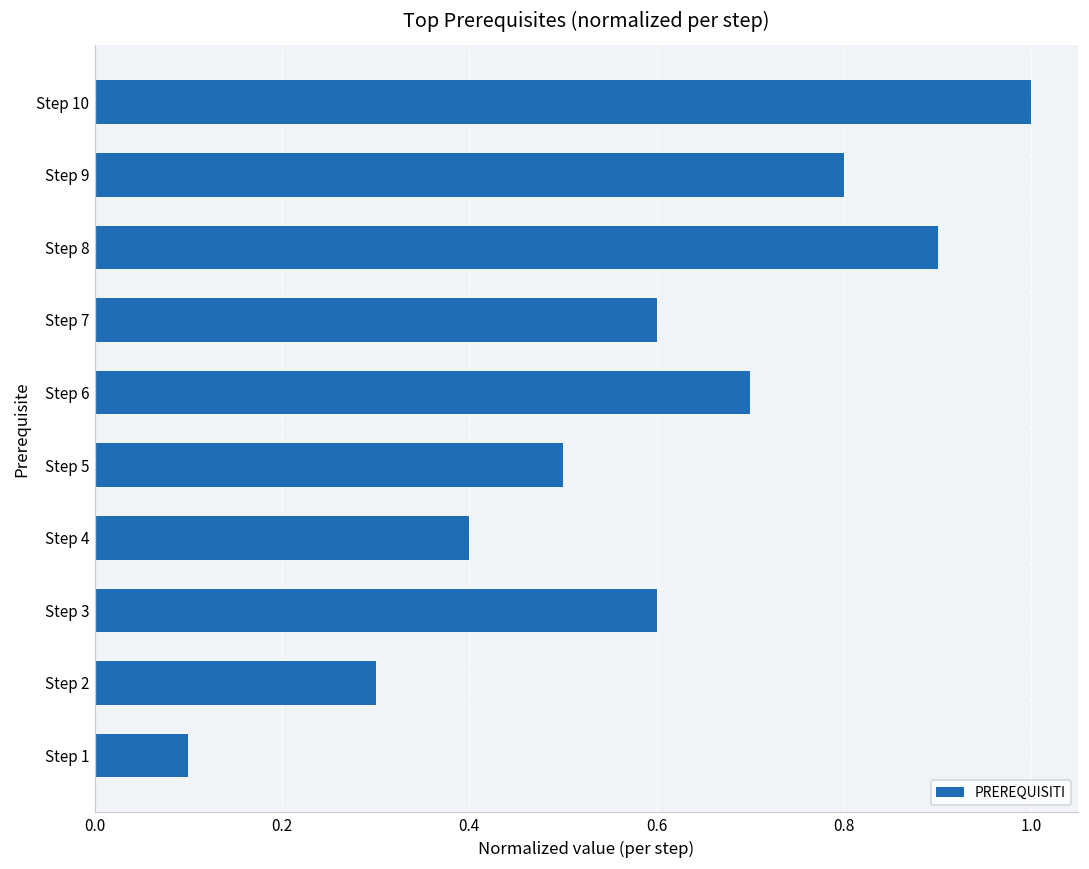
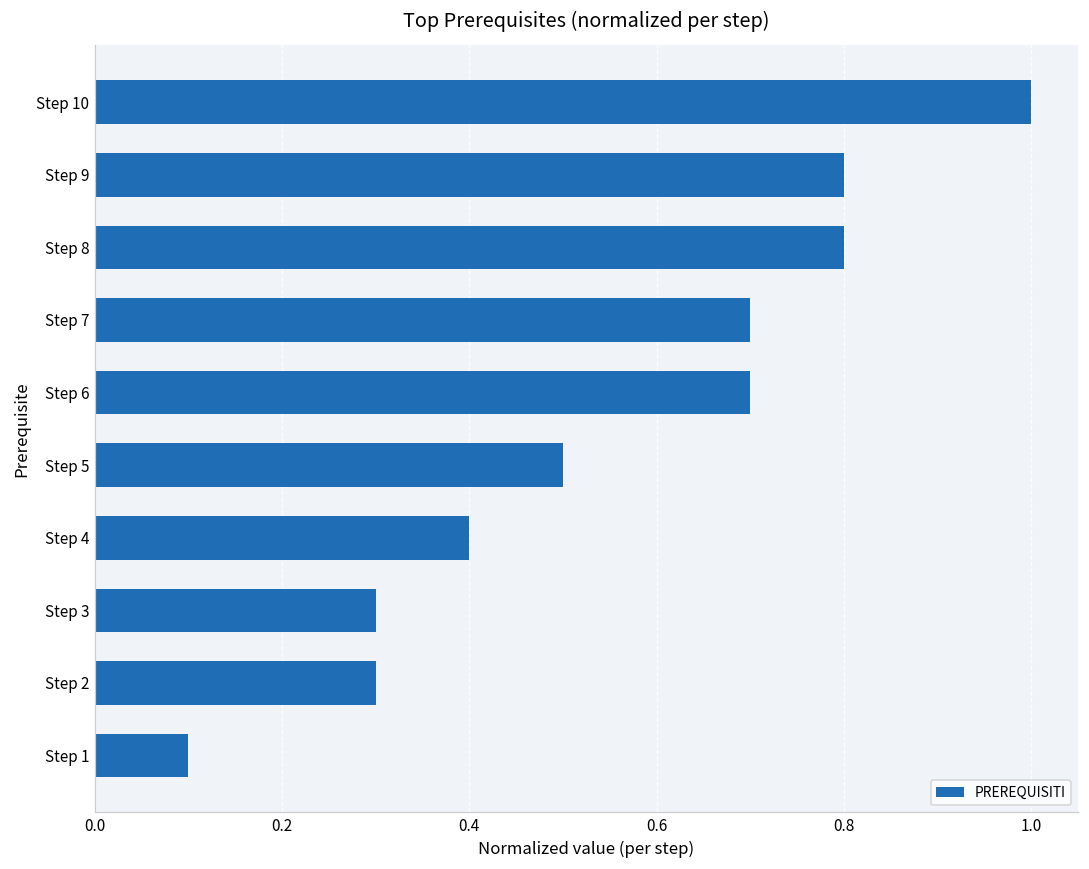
Step 8: 0.90 -> 0.80
Step 7: 0.60 -> 0.70
Step 3: 0.60 -> 0.30
